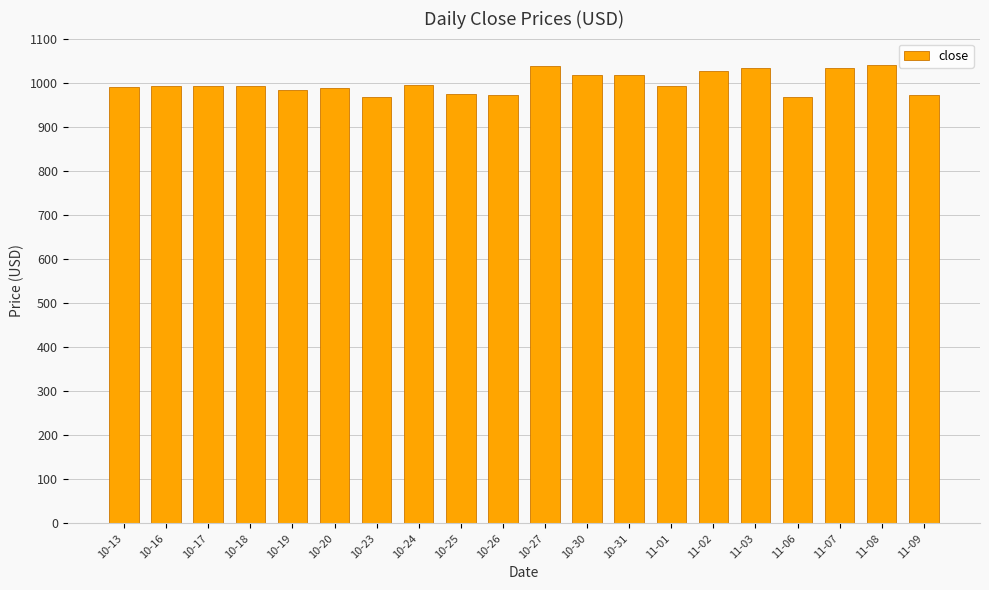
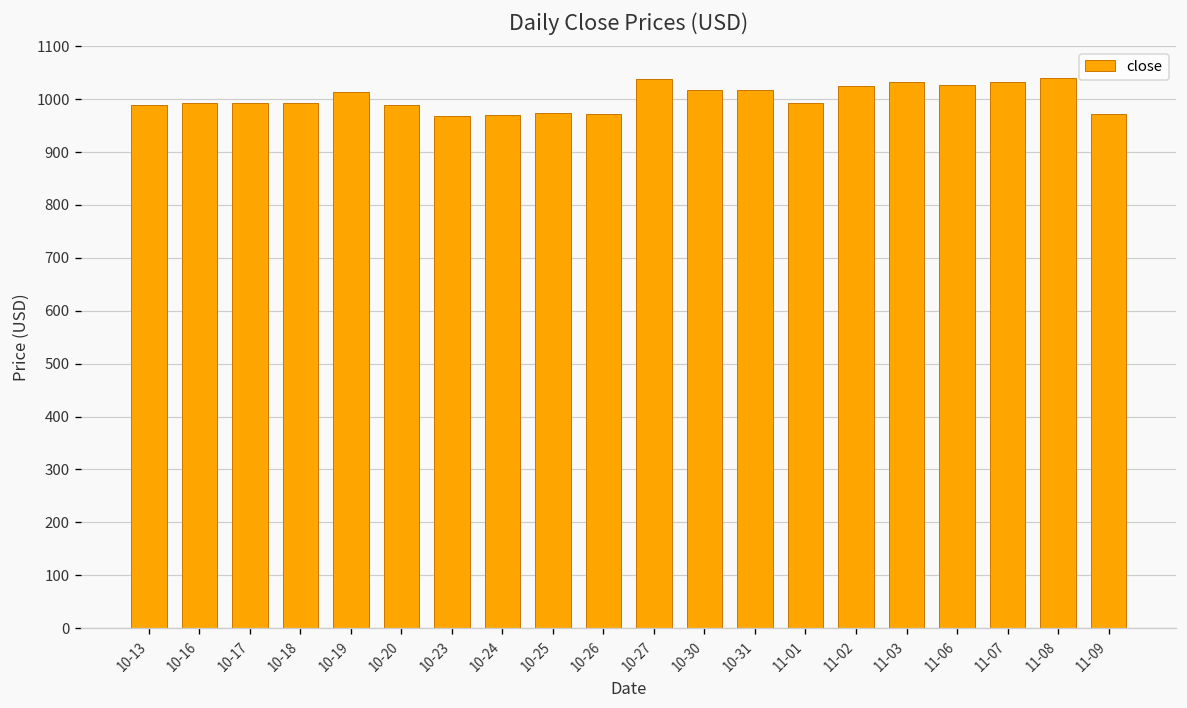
10-19: 980 -> 1010
10-24: 990 -> 970
11-06: 970 -> 1030
